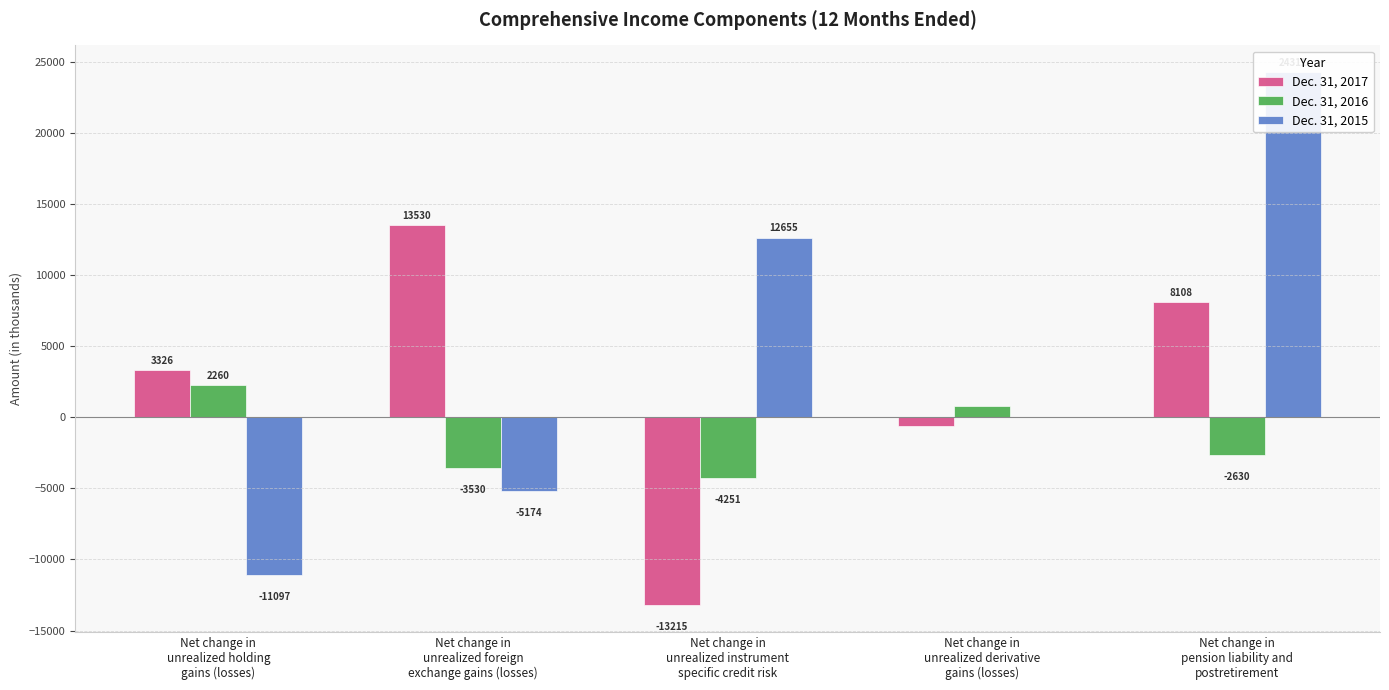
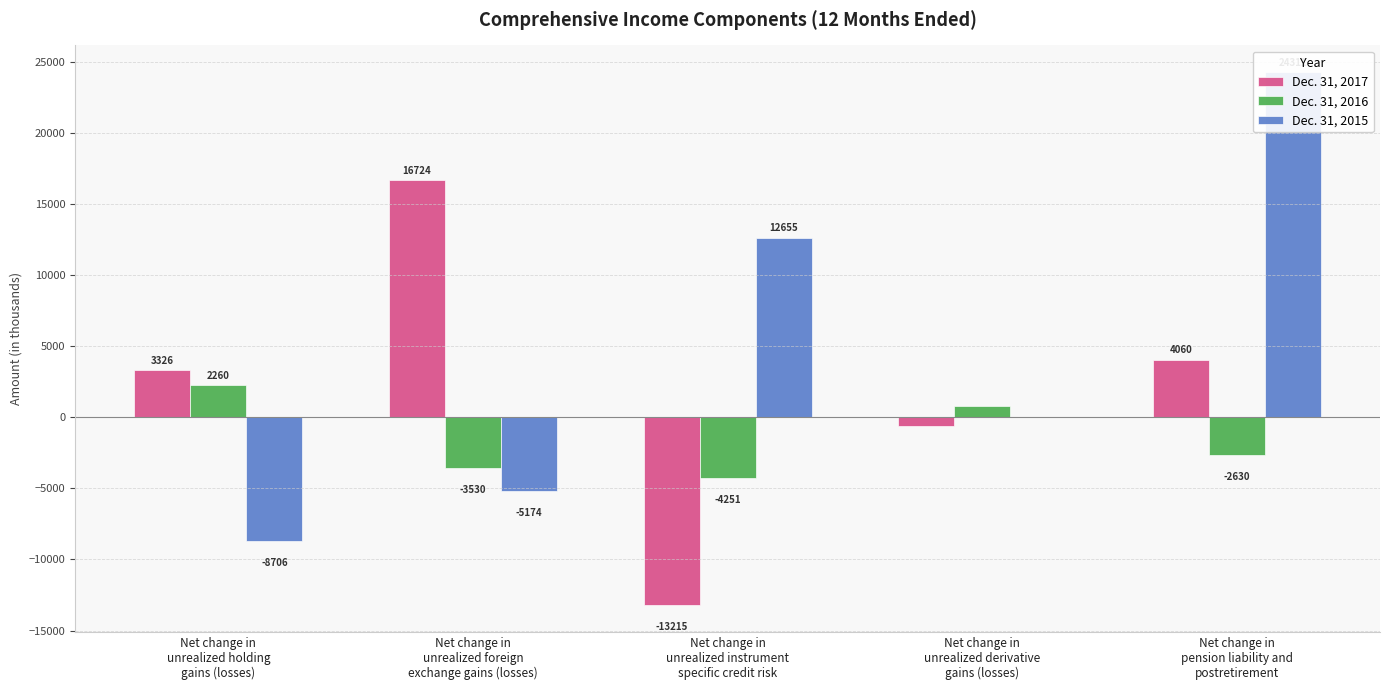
Dec. 31, 2015, Net change in unrealized holding gains (losses): -11097 -> -8706
Dec. 31, 2017, Net change in unrealized foreign exchange gains (losses): 13530 -> 16724
Dec. 31, 2017, Net change in pension liability and postretirement: 8108 -> 4060
